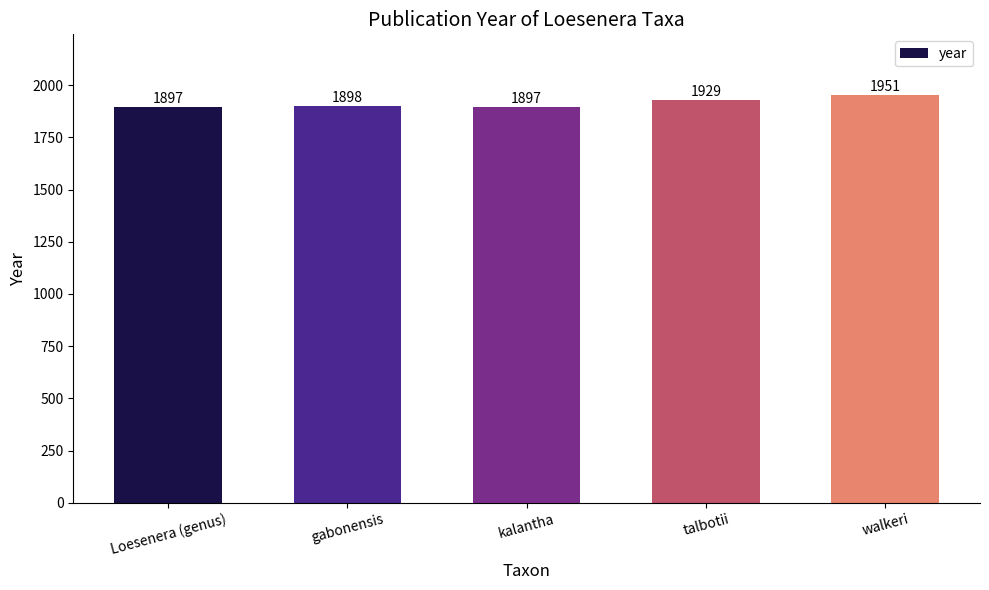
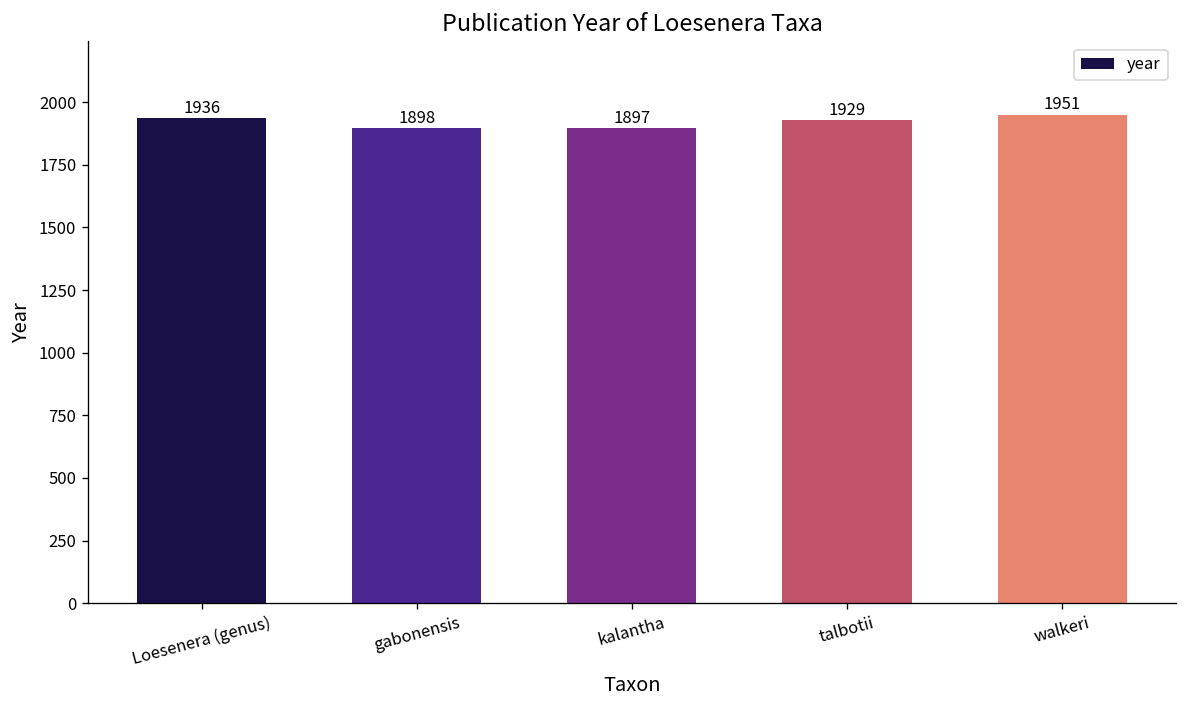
Loesenera (genus): 1897 -> 1936
